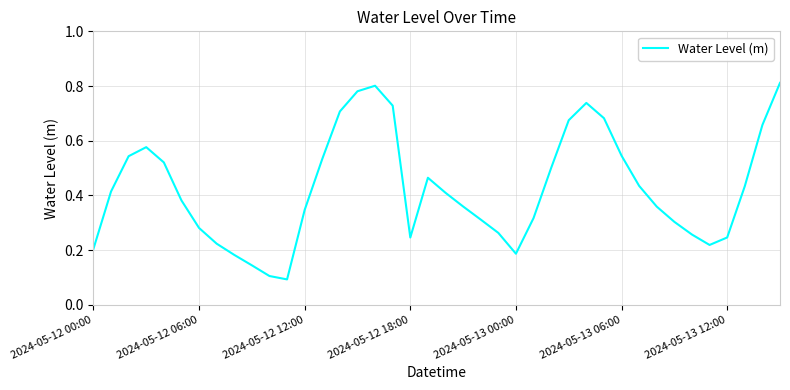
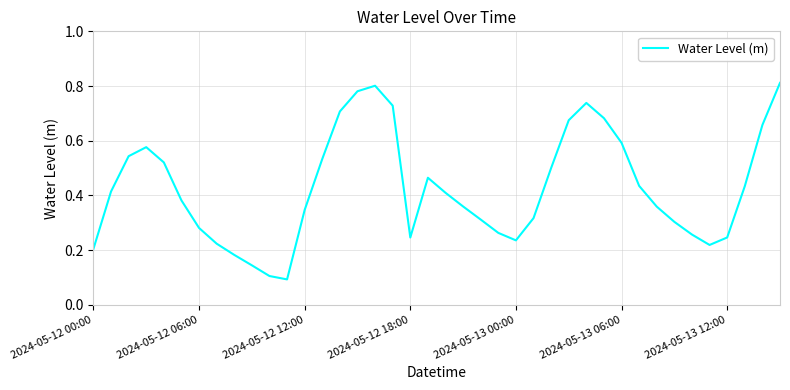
2024-05-13 00:00: 0.19 -> 0.24
2024-05-13 06:00: 0.55 -> 0.59
